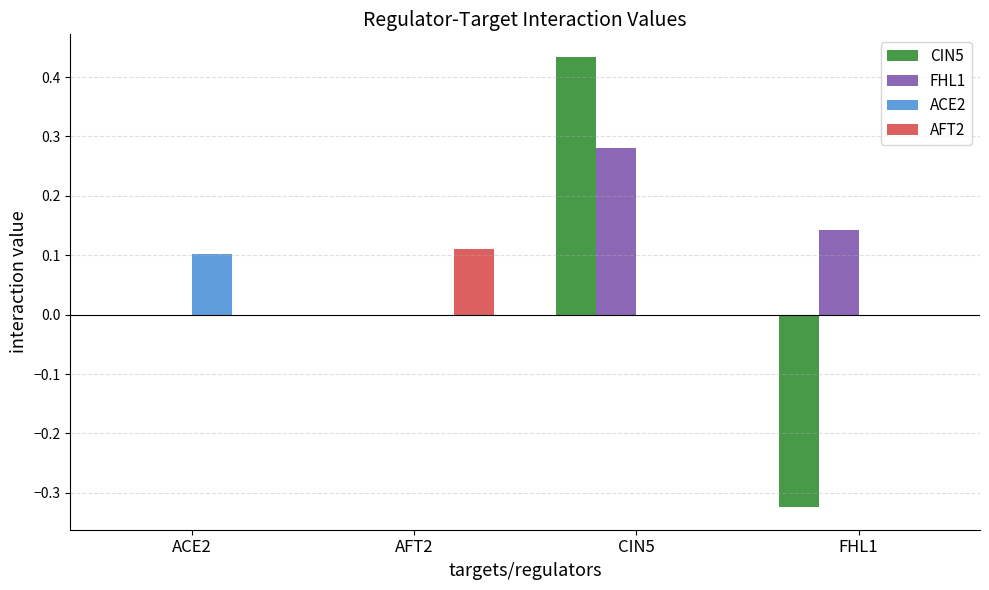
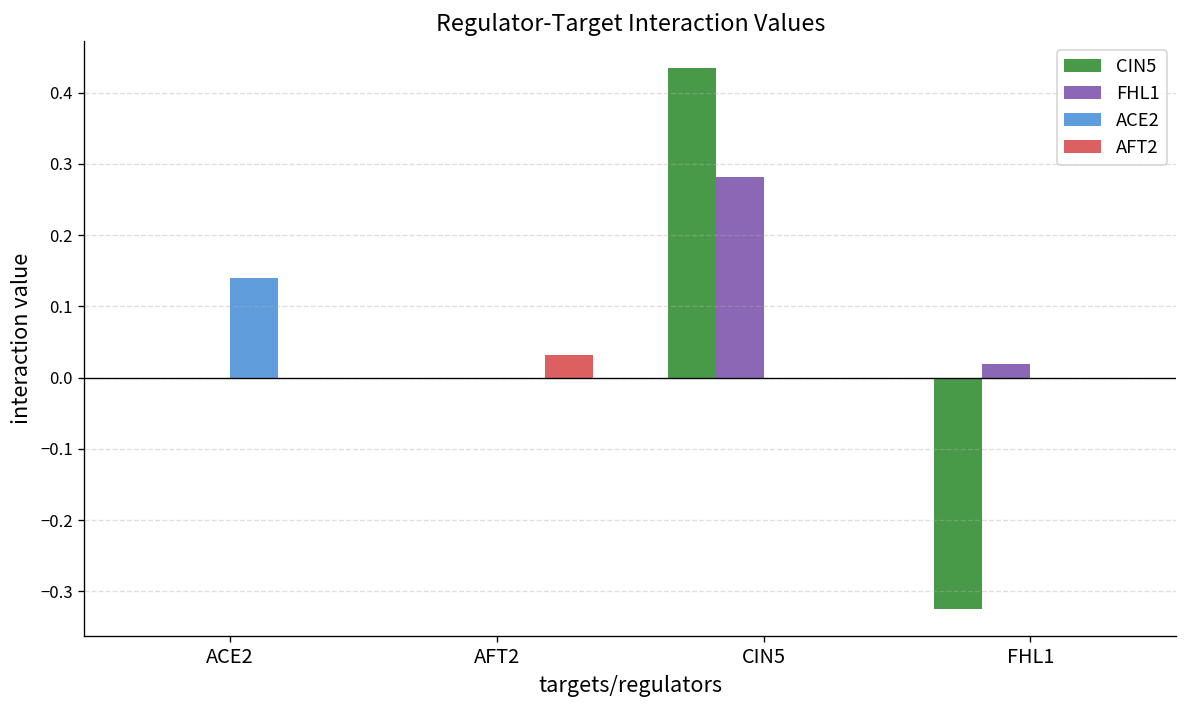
ACE2, ACE2: 0.10 -> 0.14
AFT2, AFT2: 0.11 -> 0.03
FHL1, FHL1: 0.14 -> 0.02
